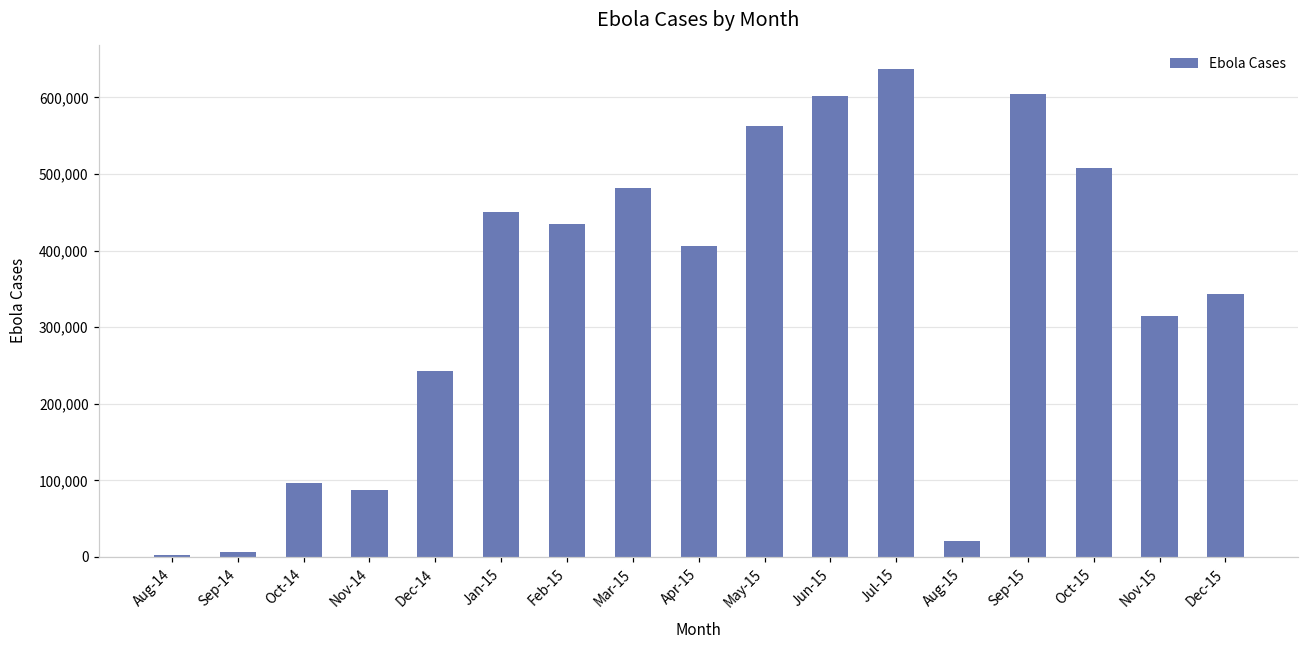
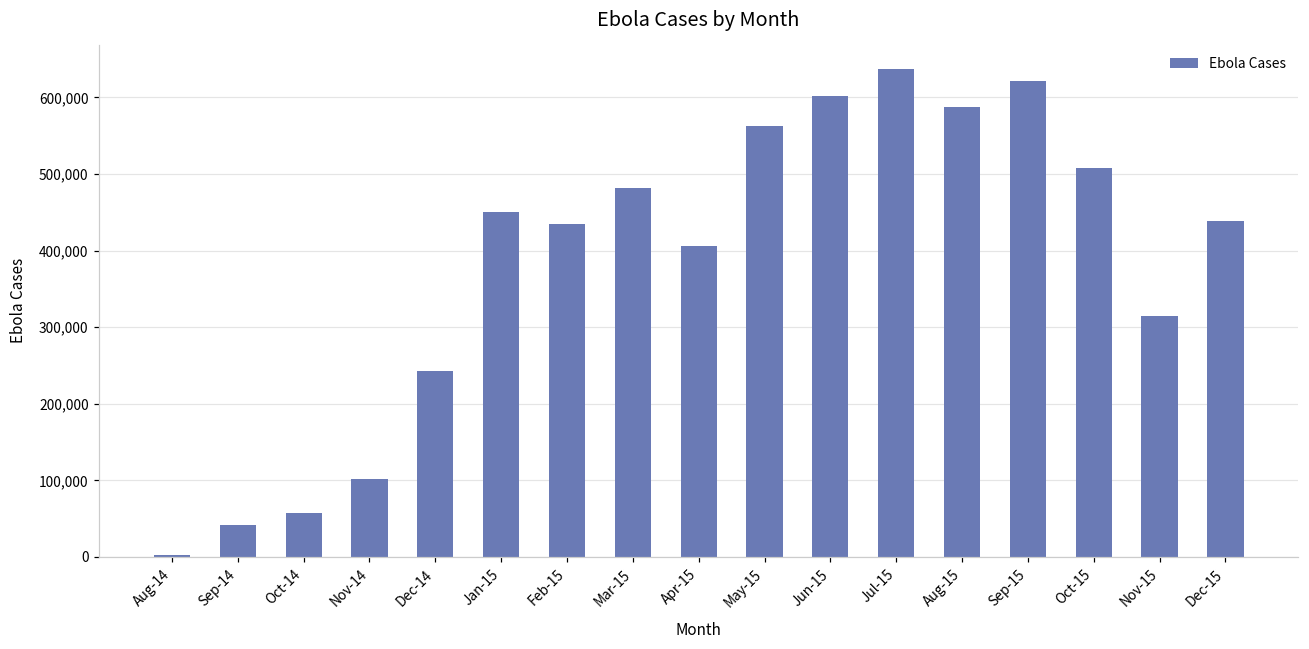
Sep-14: 10,000 -> 40,000
Oct-14: 100,000 -> 60,000
Nov-14: 90,000 -> 100,000
Aug-15: 20,000 -> 590,000
Sep-15: 600,000 -> 620,000
Dec-15: 340,000 -> 440,000
